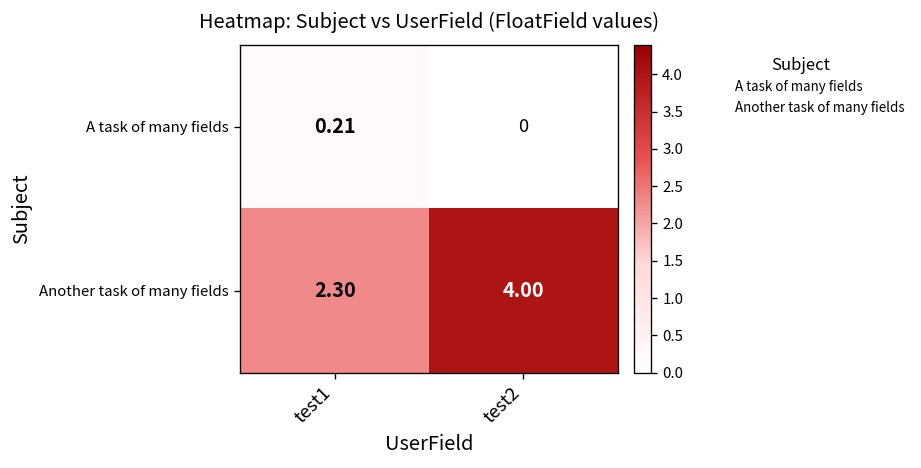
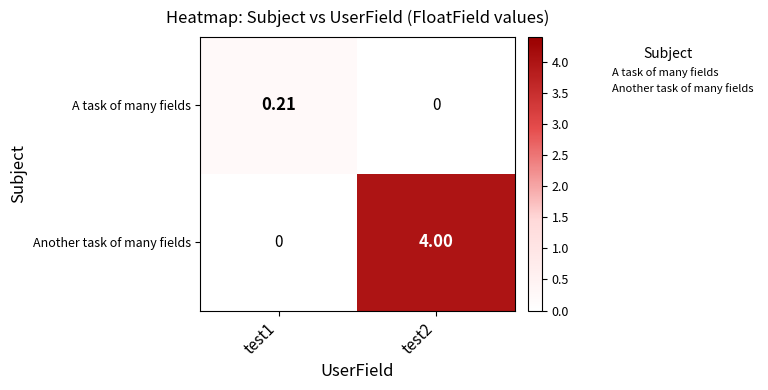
Another task of many fields, test1: 2.30 -> 0
